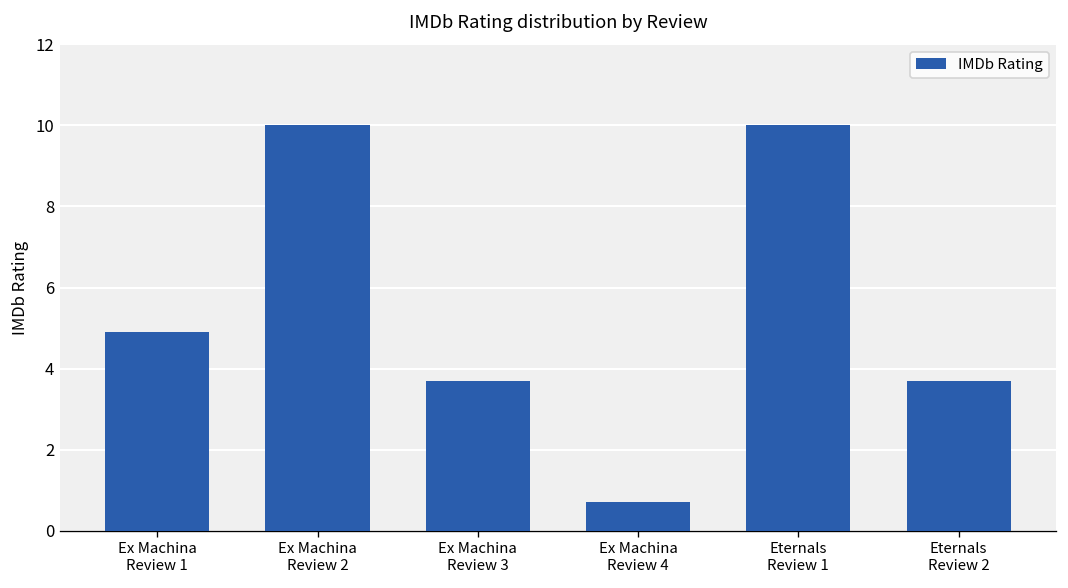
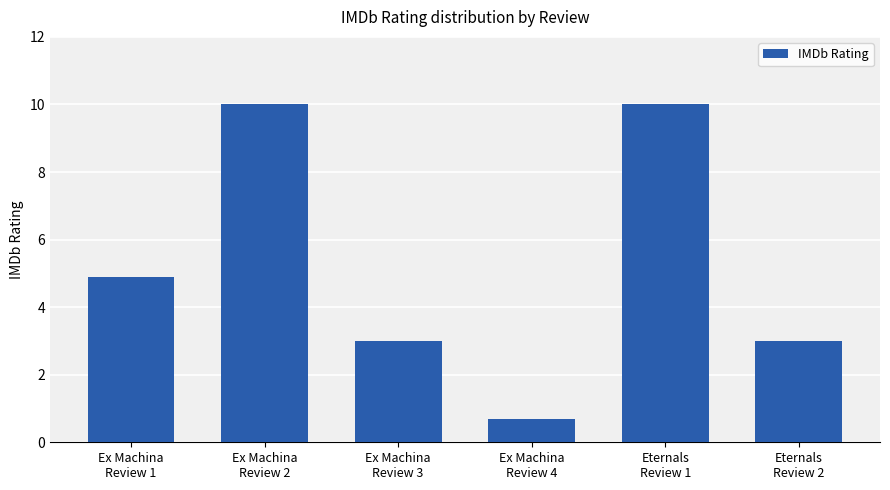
Ex Machina Review 3: 3.7 -> 3.0
Eternals Review 2: 3.7 -> 3.0
